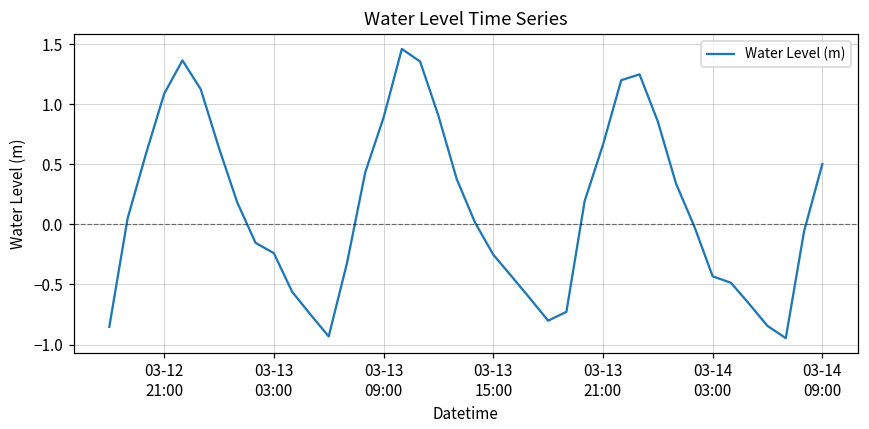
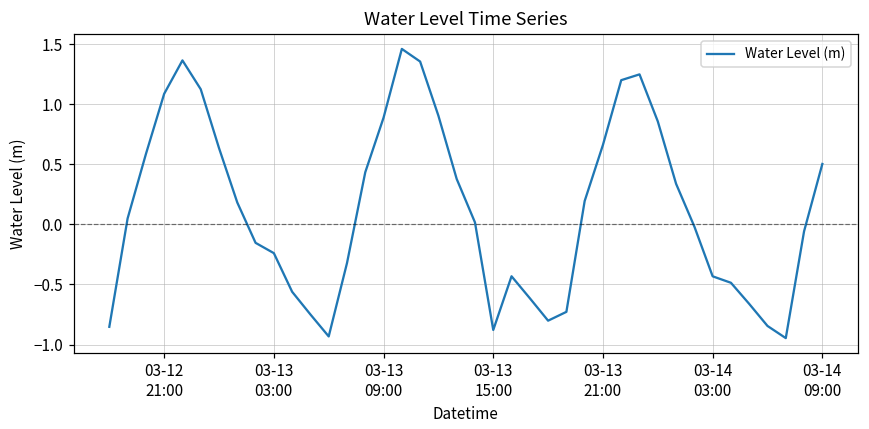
03-13 15:00: -0.25 -> -0.88
